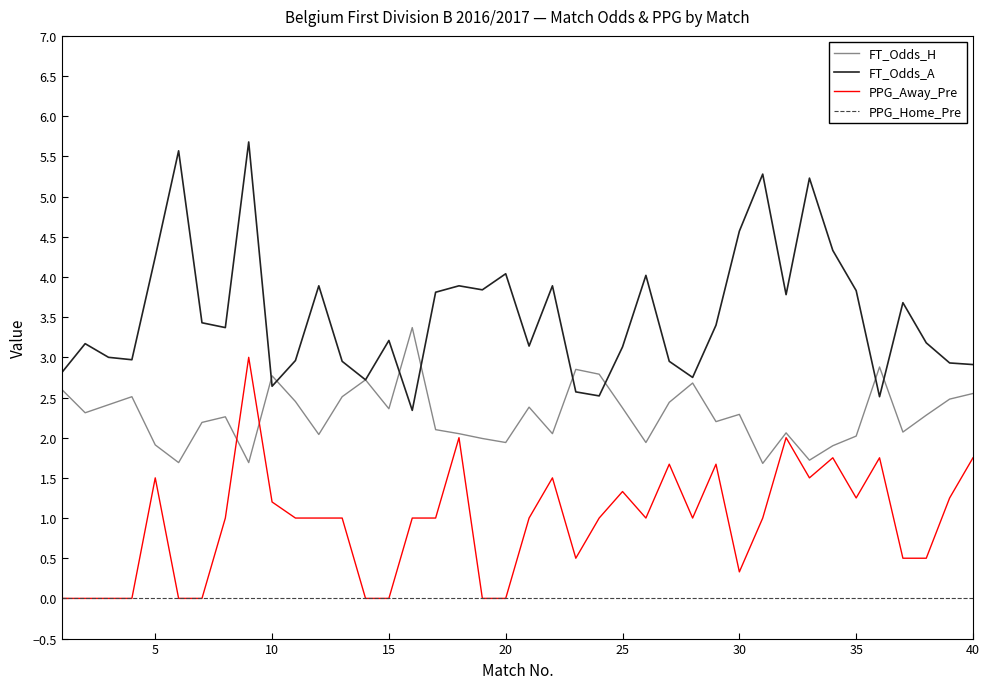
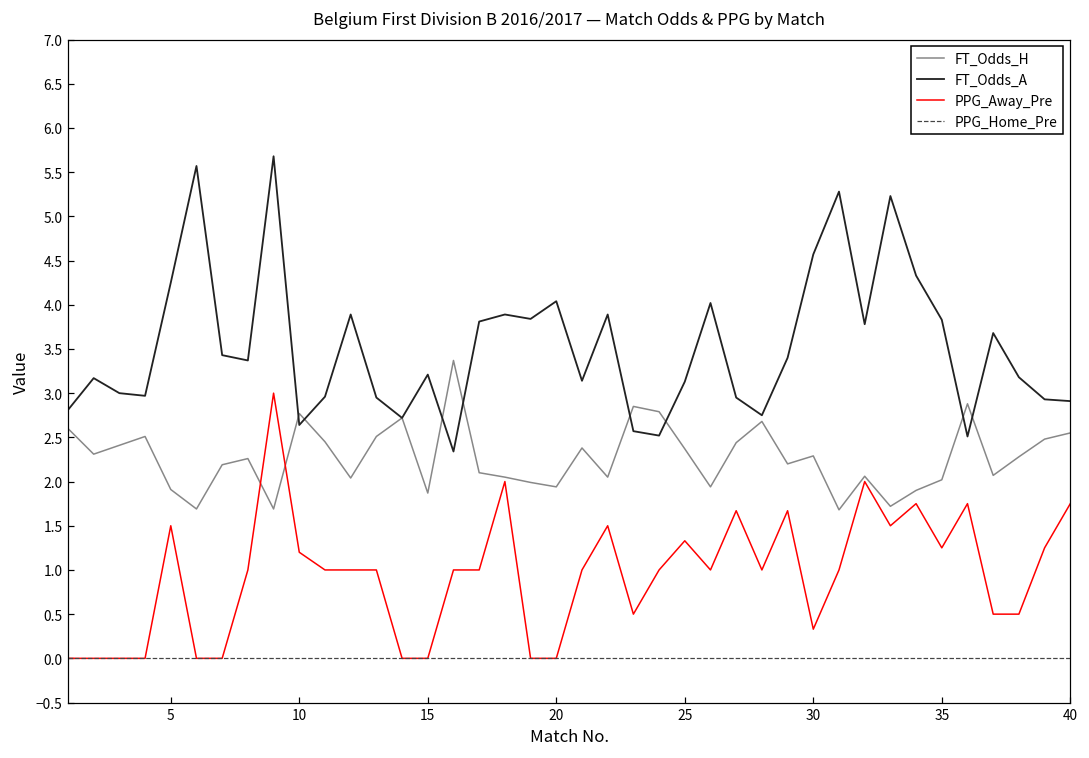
FT_Odds_H, 15: 2.4 -> 1.9
